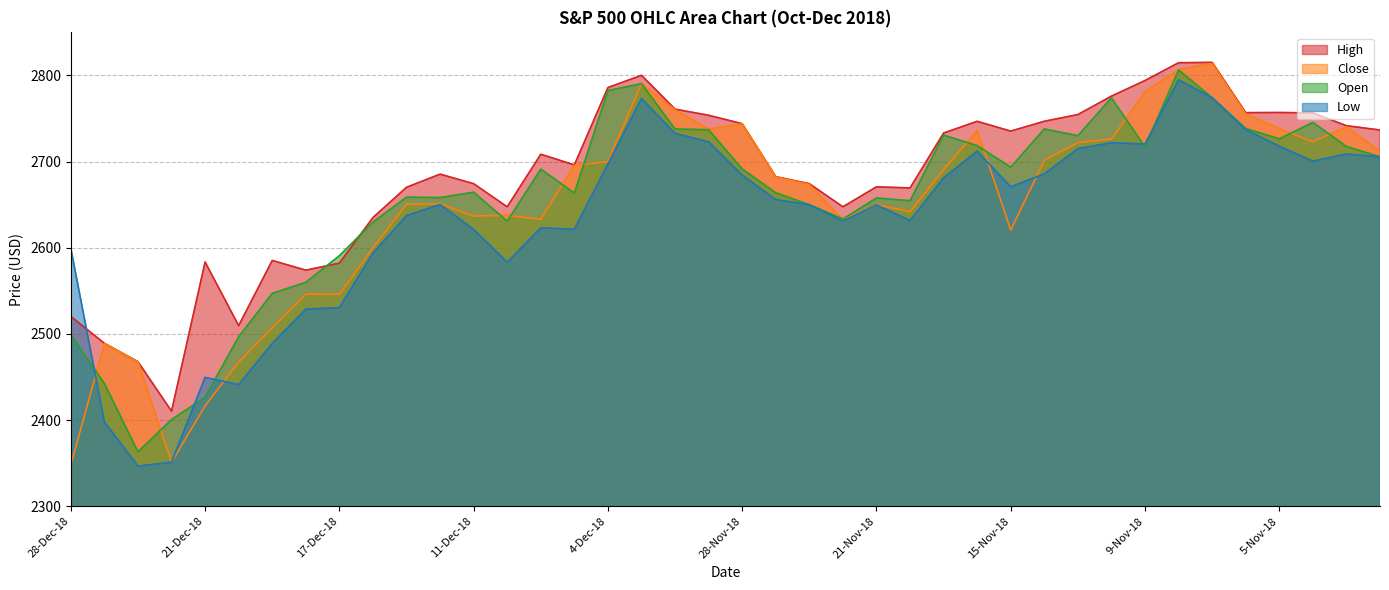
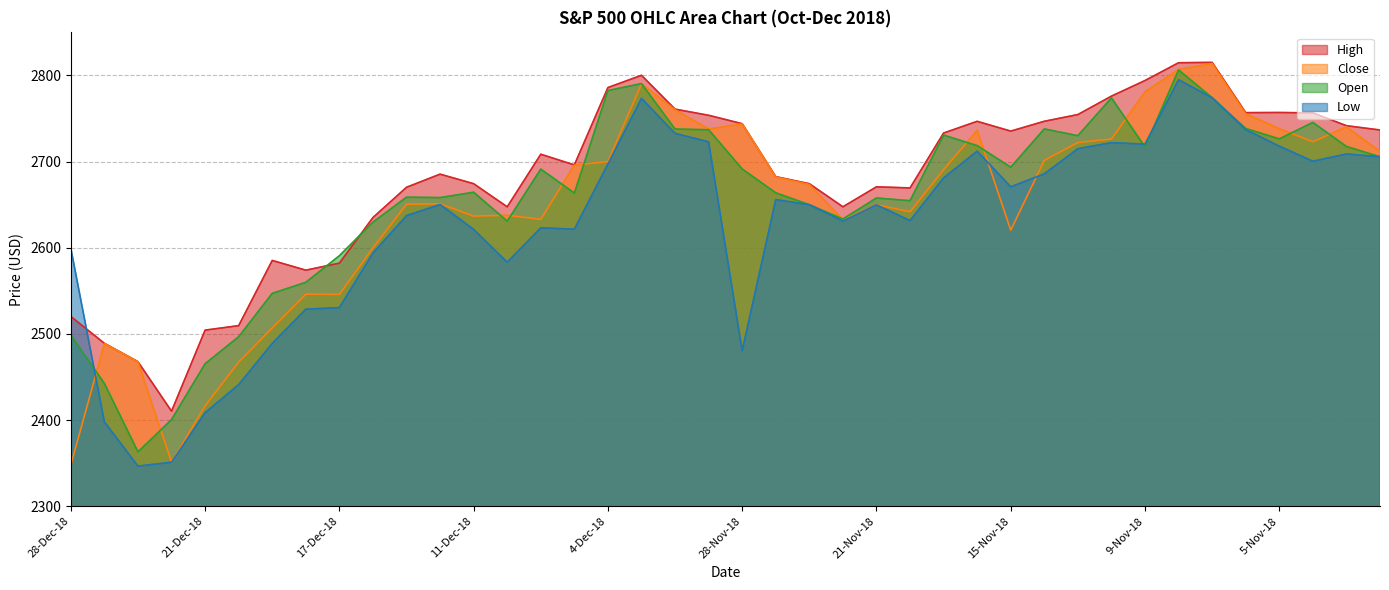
High, 21-Dec-18: 2580 -> 2500
Open, 21-Dec-18: 2430 -> 2470
Low, 21-Dec-18: 2450 -> 2410
Low, 28-Nov-18: 2680 -> 2480
